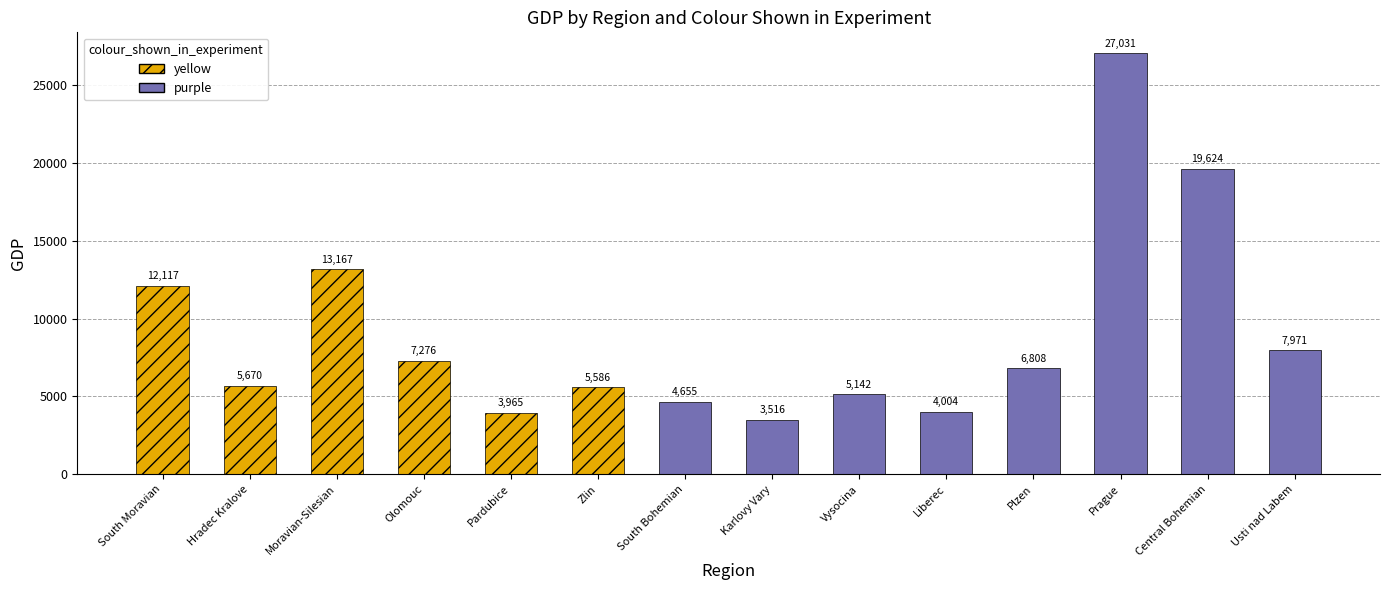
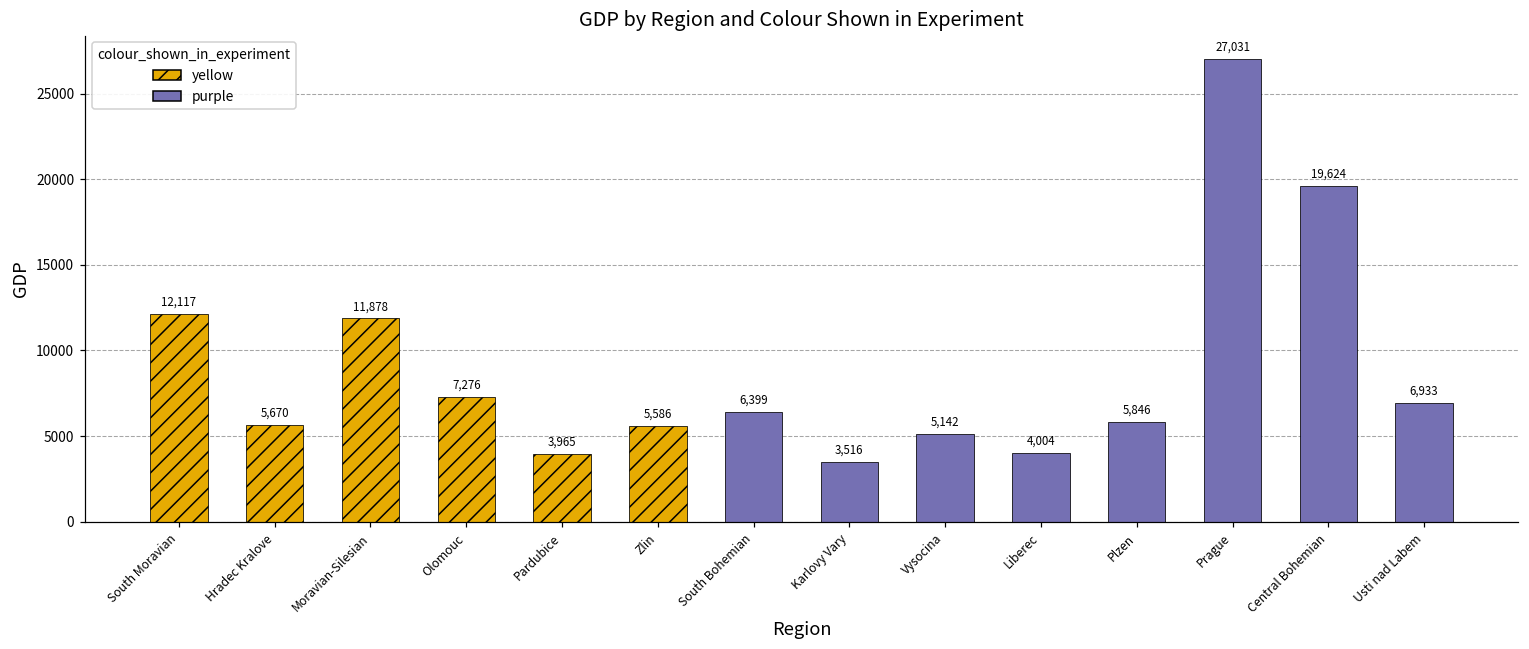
yellow, Moravian-Silesian: 13,167 -> 11,878
purple, South Bohemian: 4,655 -> 6,399
purple, Plzen: 6,808 -> 5,846
purple, Usti nad Labem: 7,971 -> 6,933
